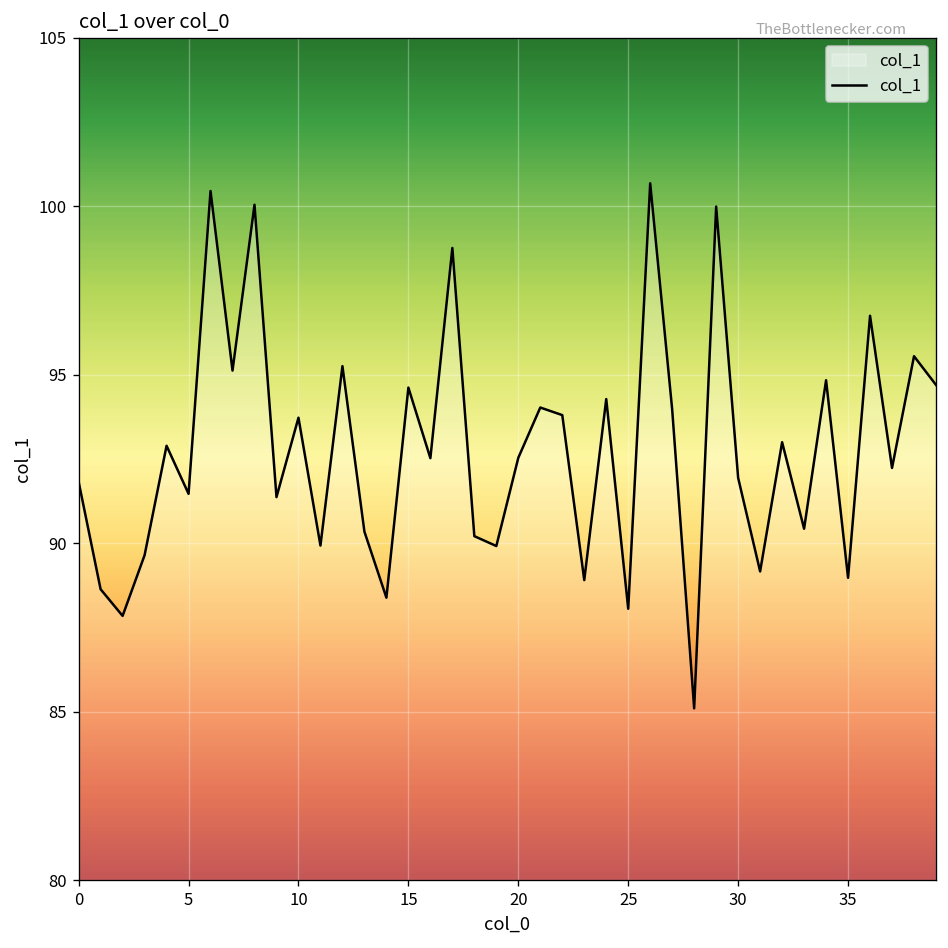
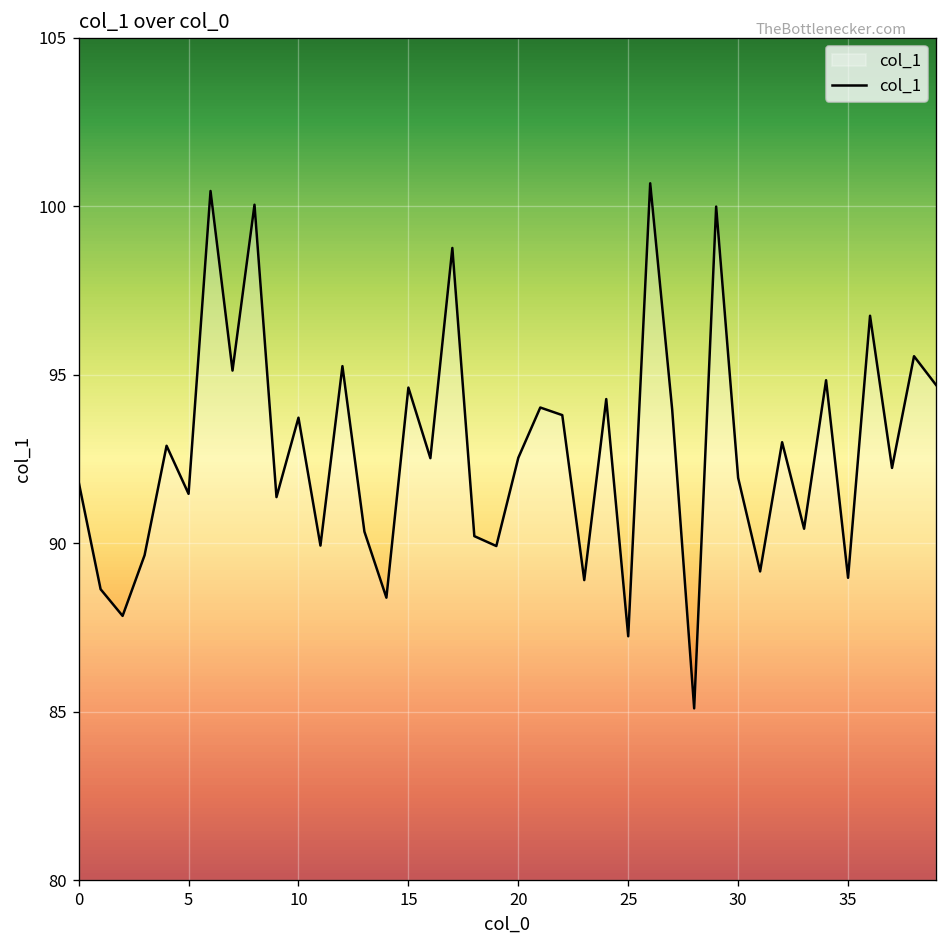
25: 88.1 -> 87.2
